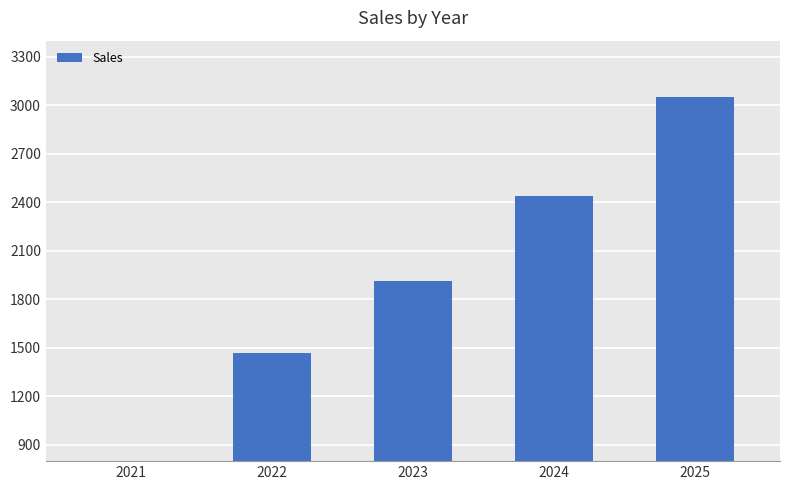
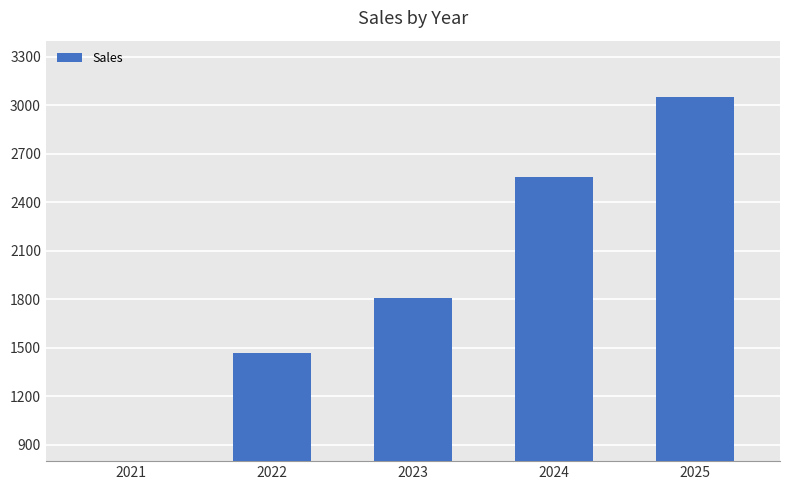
2023: 1910 -> 1810
2024: 2440 -> 2560
